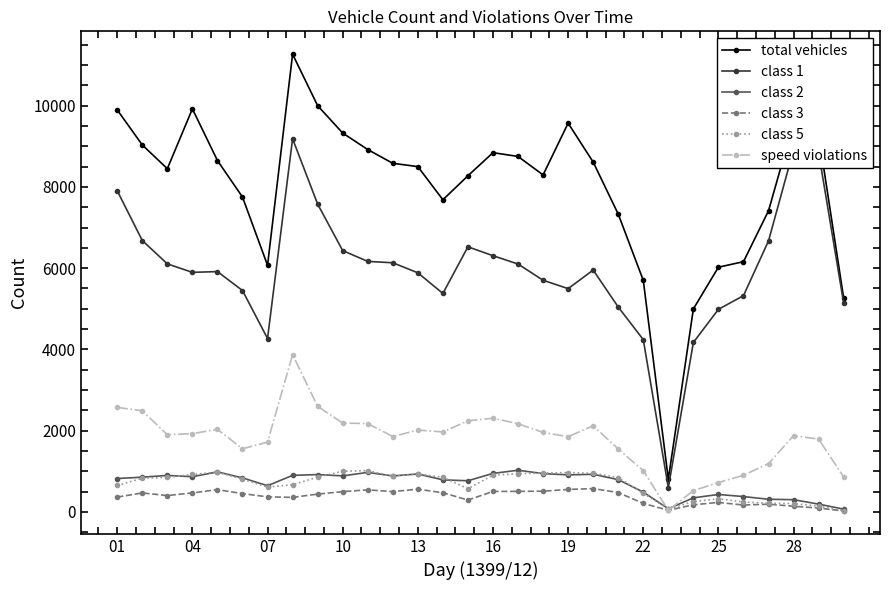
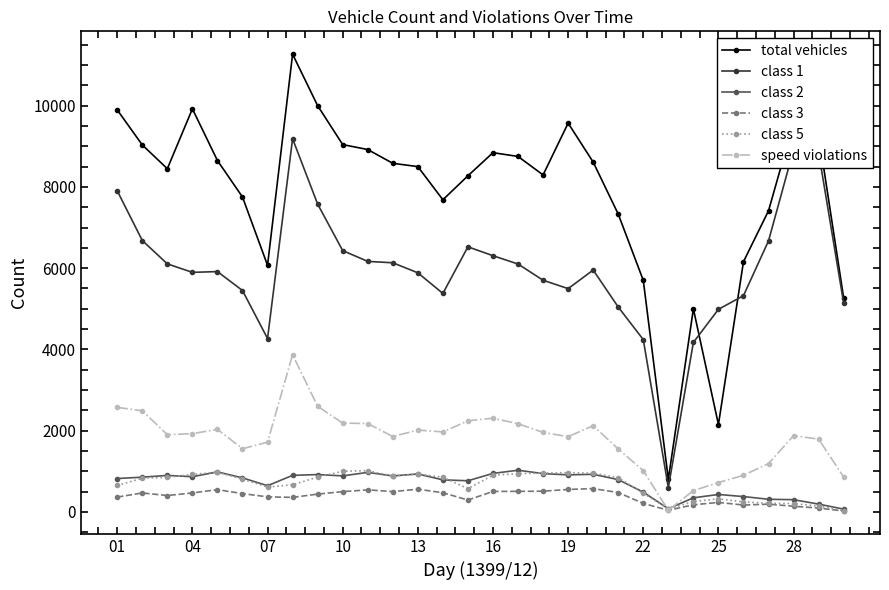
total vehicles, 10: 9300 -> 9000
total vehicles, 25: 6000 -> 2200
